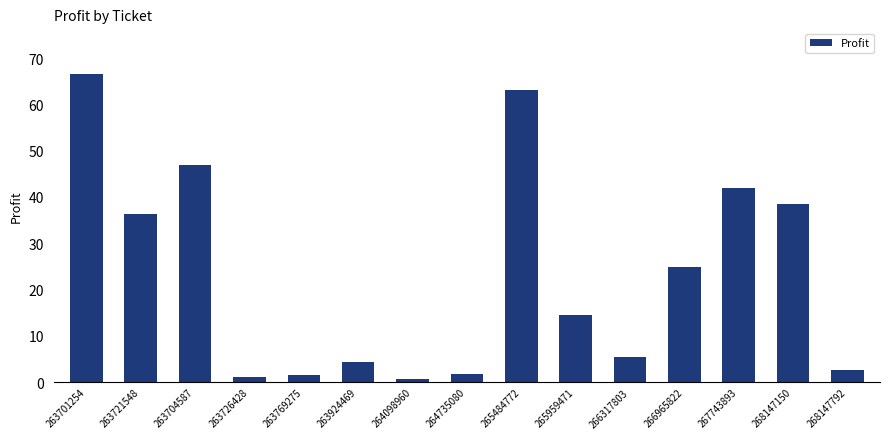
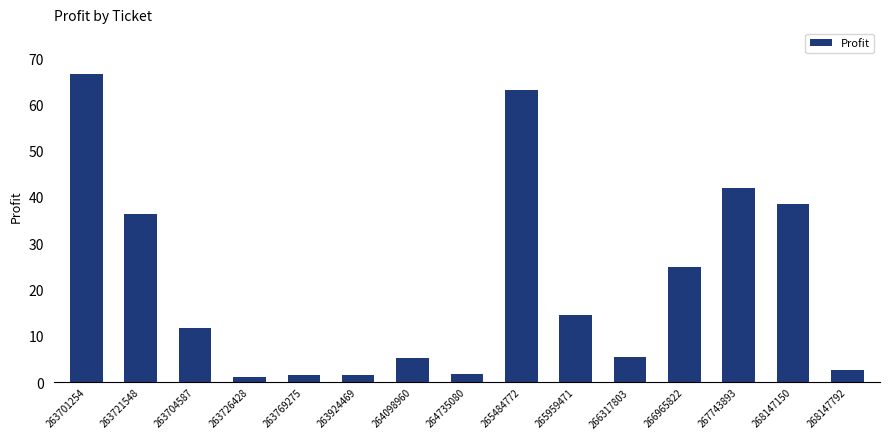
263704587: 47 -> 12
263924469: 4 -> 2
264098960: 1 -> 5
